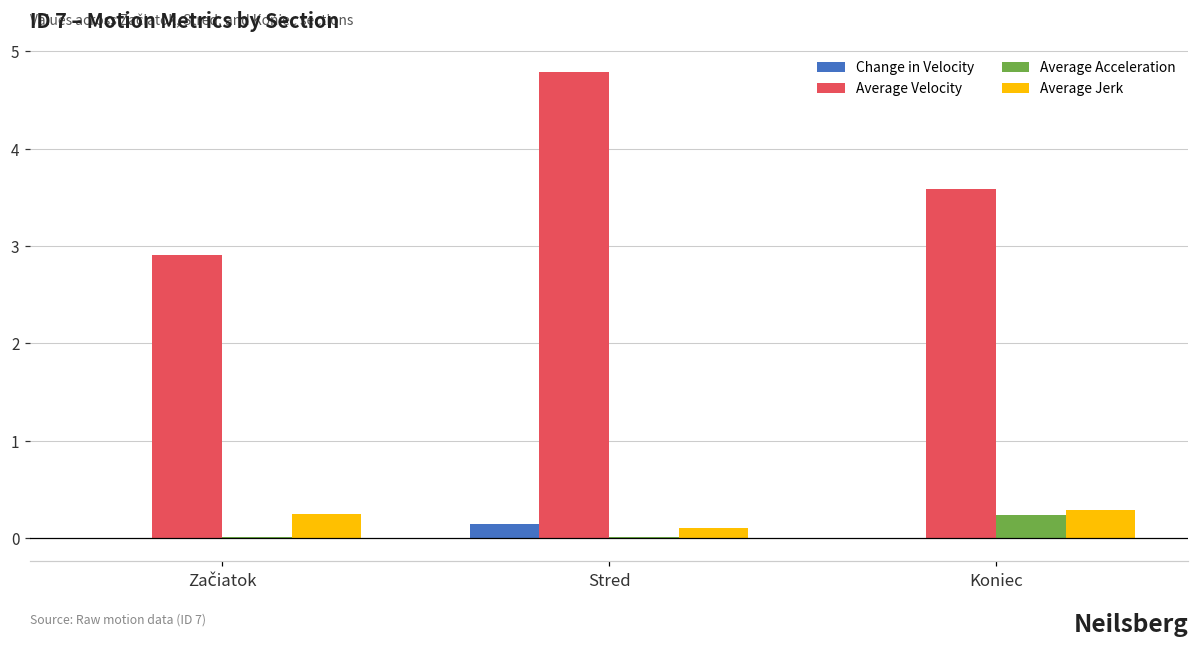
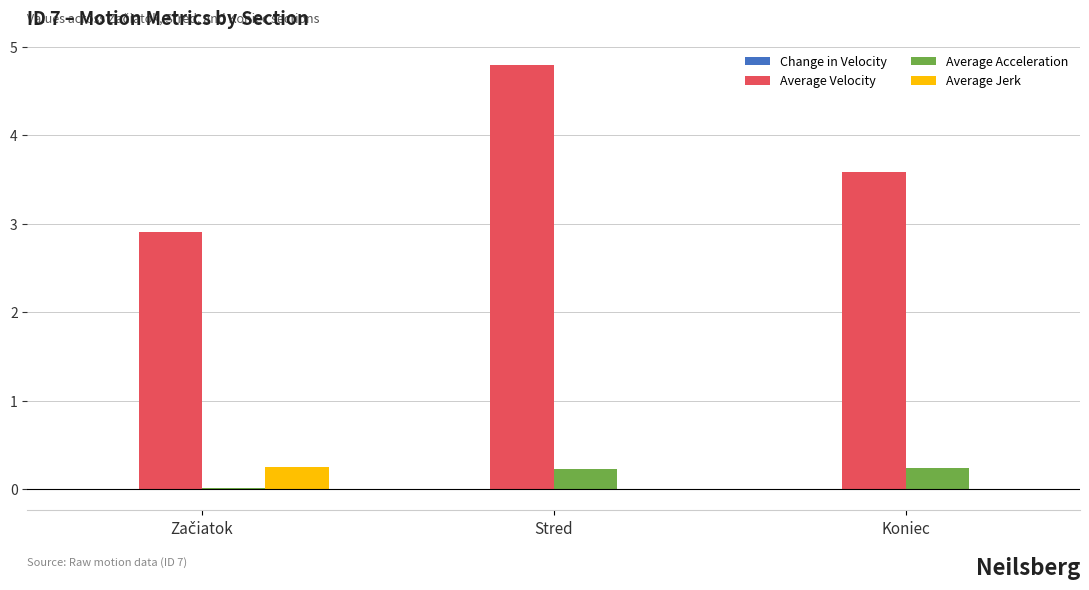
Change in Velocity, Stred: 0.1 -> 0.0
Average Acceleration, Stred: 0.0 -> 0.2
Average Jerk, Stred: 0.1 -> 0.0
Average Jerk, Koniec: 0.3 -> 0.0
